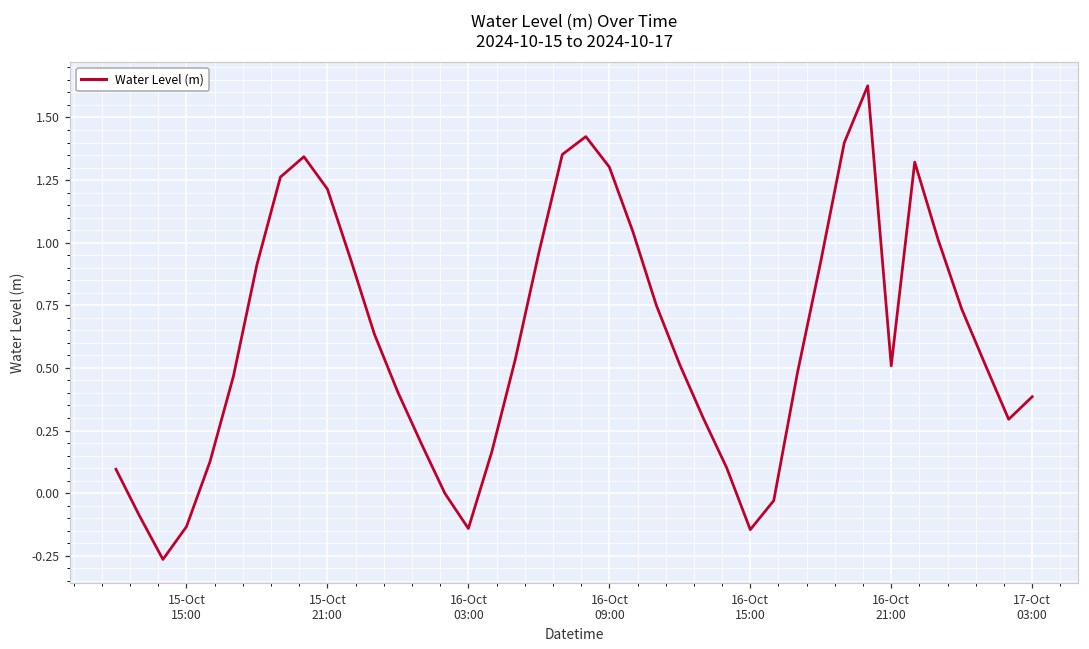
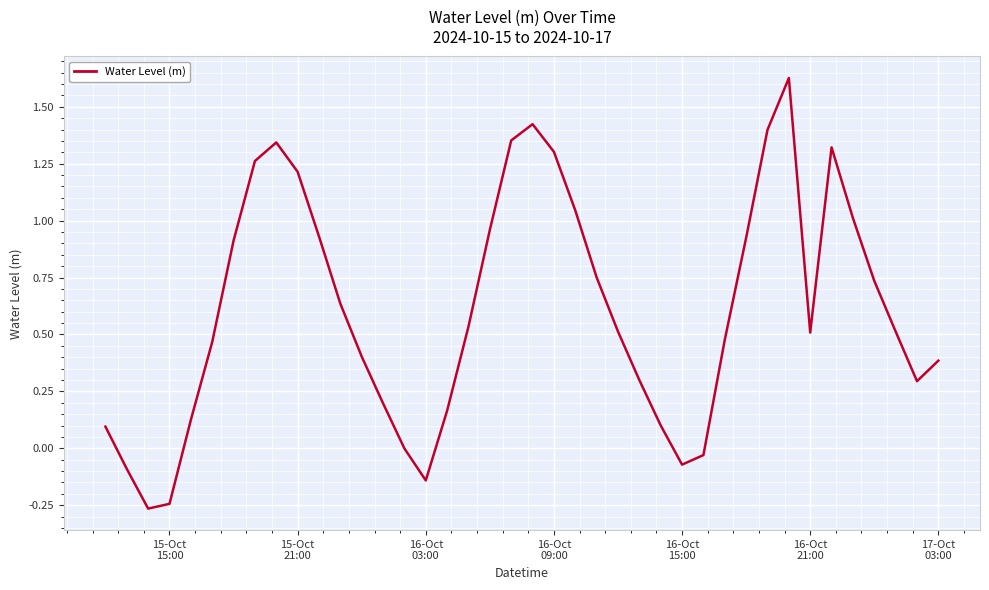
15-Oct 15:00: -0.13 -> -0.24
16-Oct 15:00: -0.15 -> -0.07
